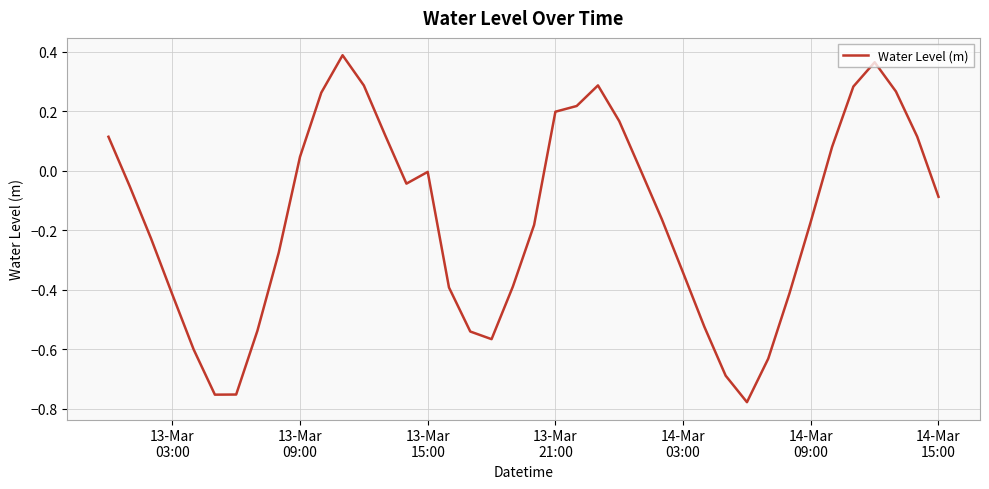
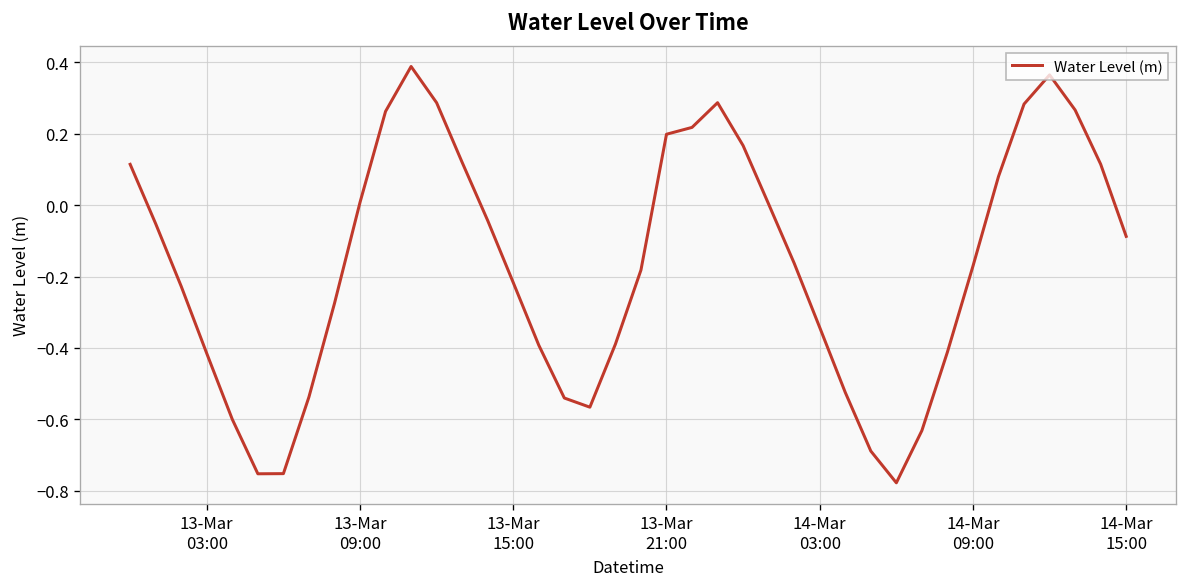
13-Mar 09:00: 0.05 -> 0.01
13-Mar 15:00: 0.00 -> -0.22
